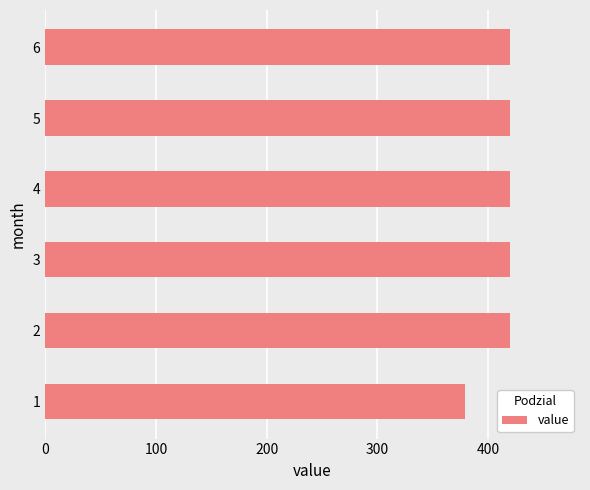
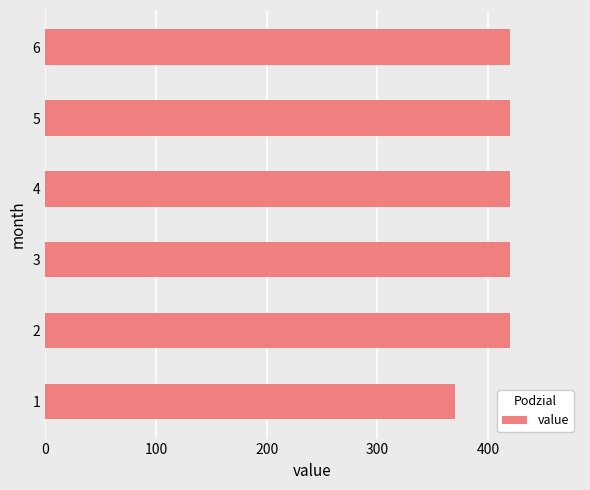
1: 379 -> 370
